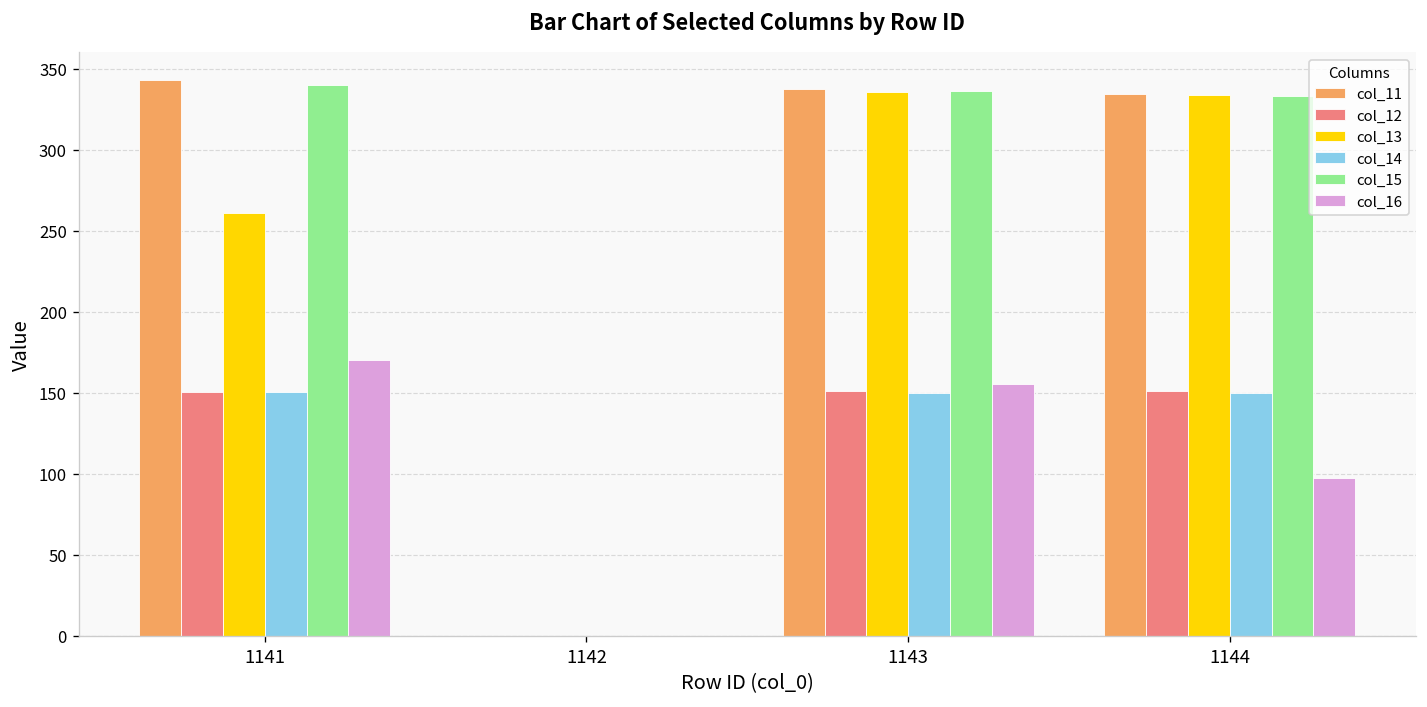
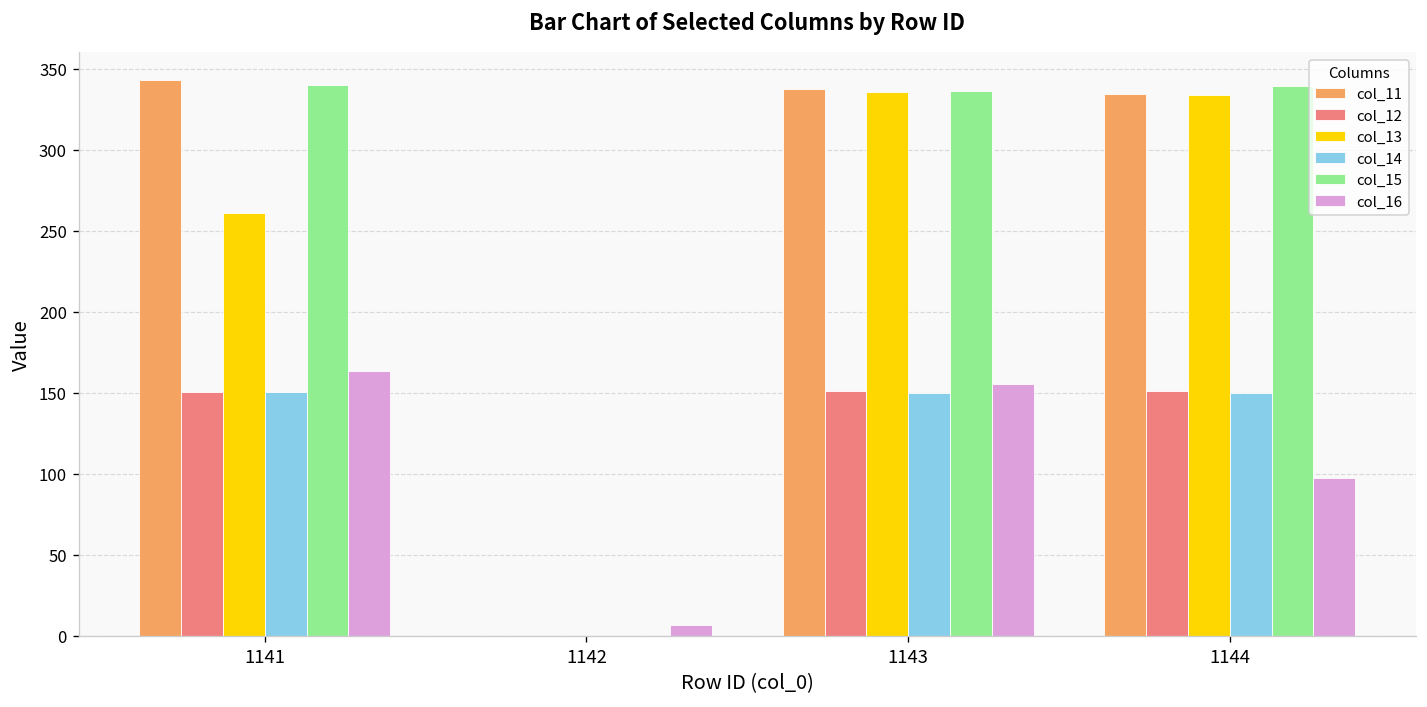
col_16, 1141: 170 -> 163
col_16, 1142: 0 -> 6
col_15, 1144: 333 -> 340
